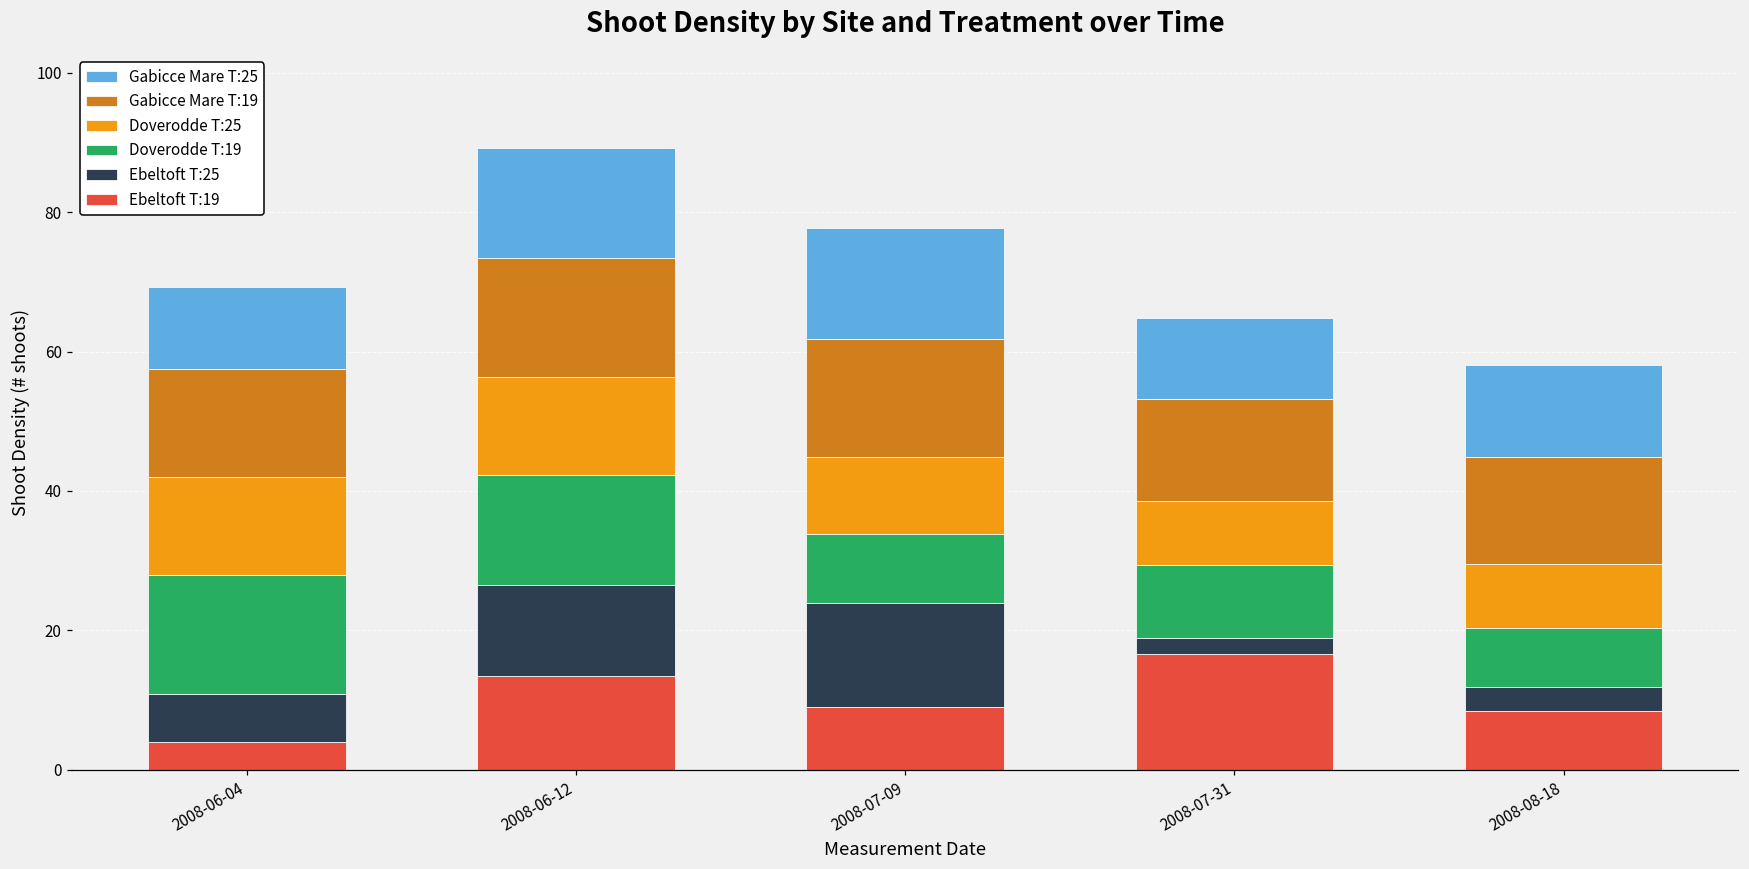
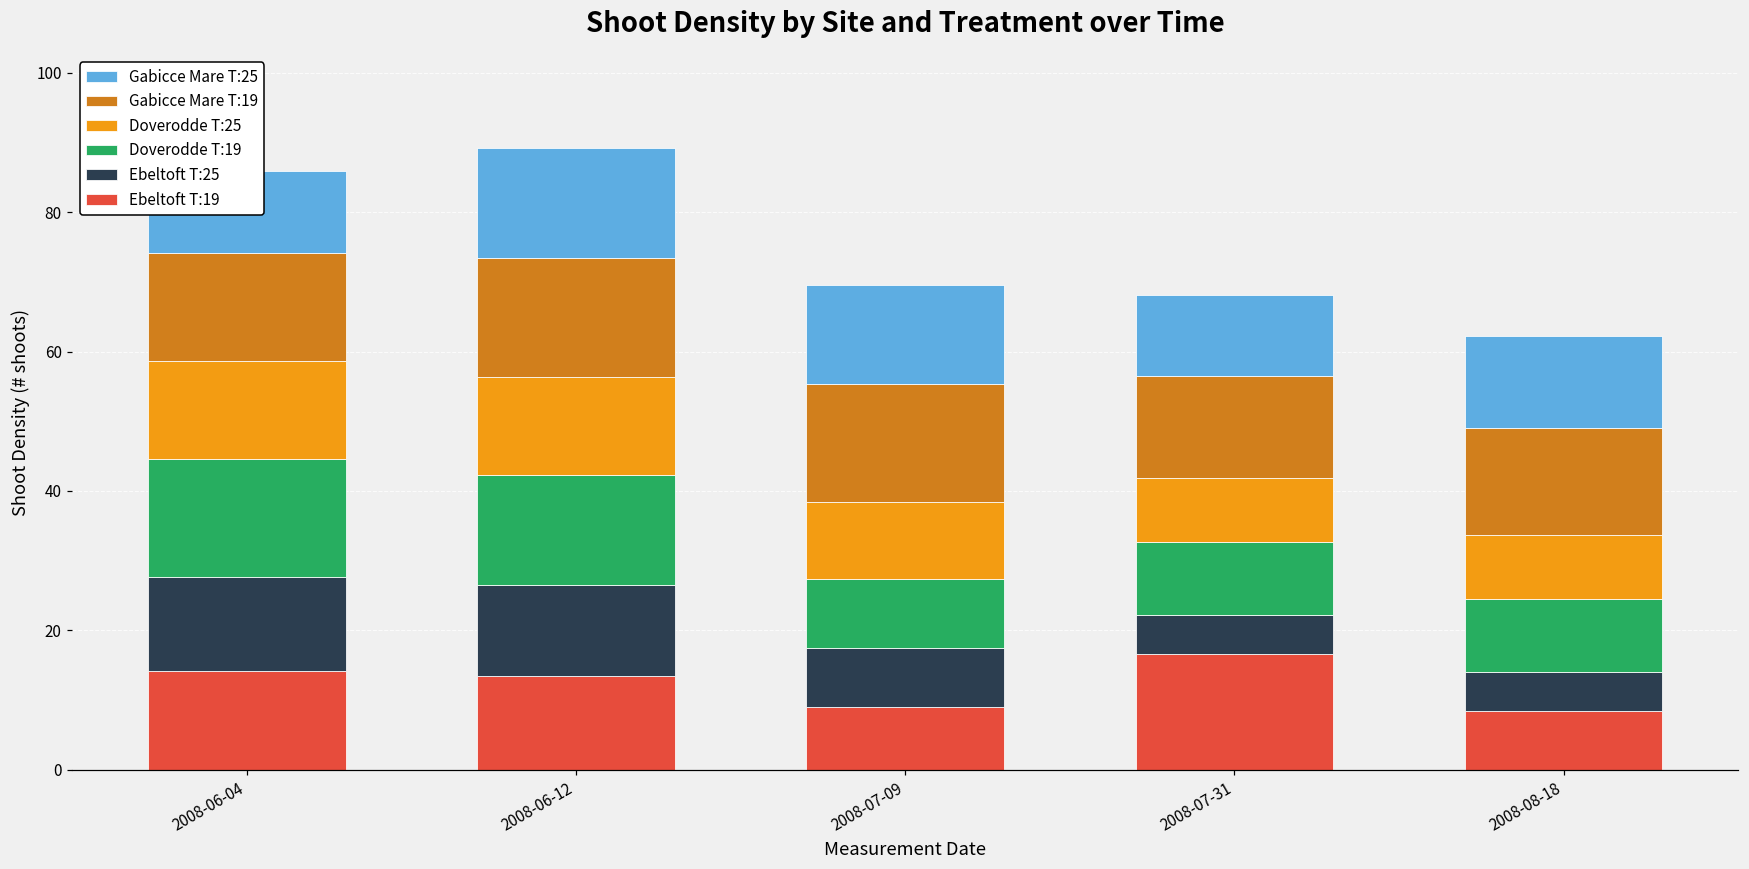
Ebeltoft T:19, 2008-06-04: 4 -> 14
Ebeltoft T:25, 2008-06-04: 7 -> 13
Ebeltoft T:25, 2008-07-09: 15 -> 9
Gabicce Mare T:25, 2008-07-09: 16 -> 14
Ebeltoft T:25, 2008-07-31: 2 -> 6
Ebeltoft T:25, 2008-08-18: 3 -> 6
Doverodde T:19, 2008-08-18: 8 -> 10
